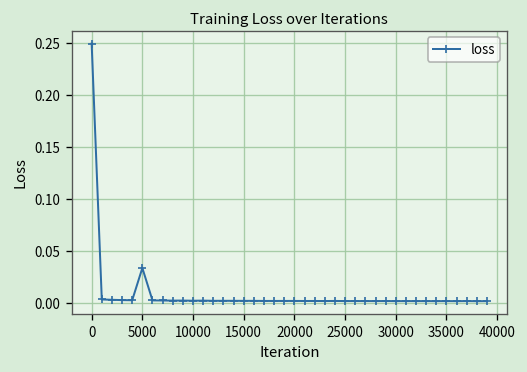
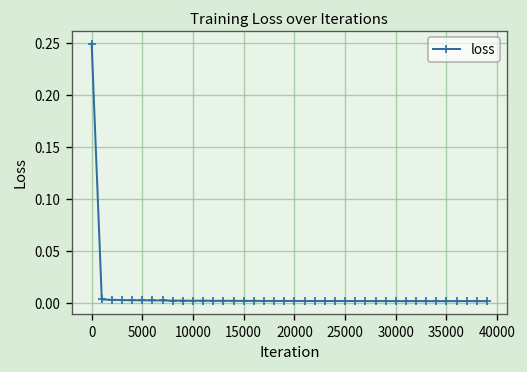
5000: 0.03 -> 0.00
